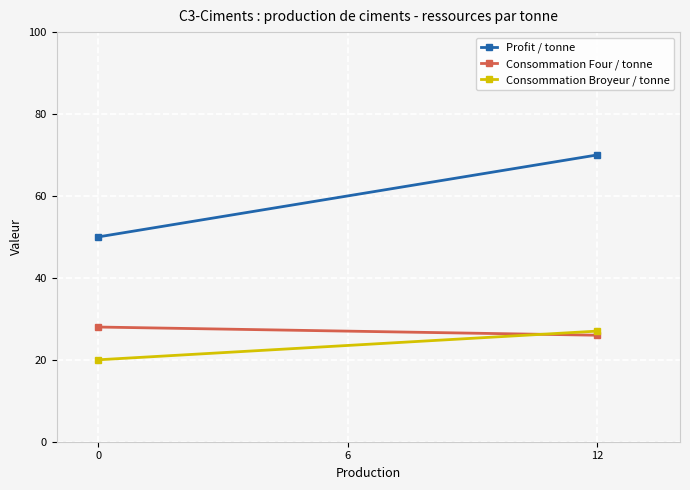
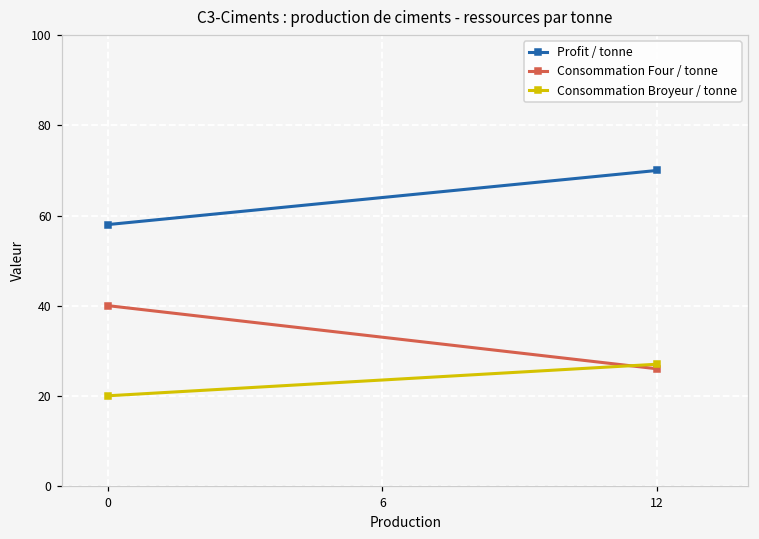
Profit / tonne, 0: 50 -> 58
Consommation Four / tonne, 0: 28 -> 40
